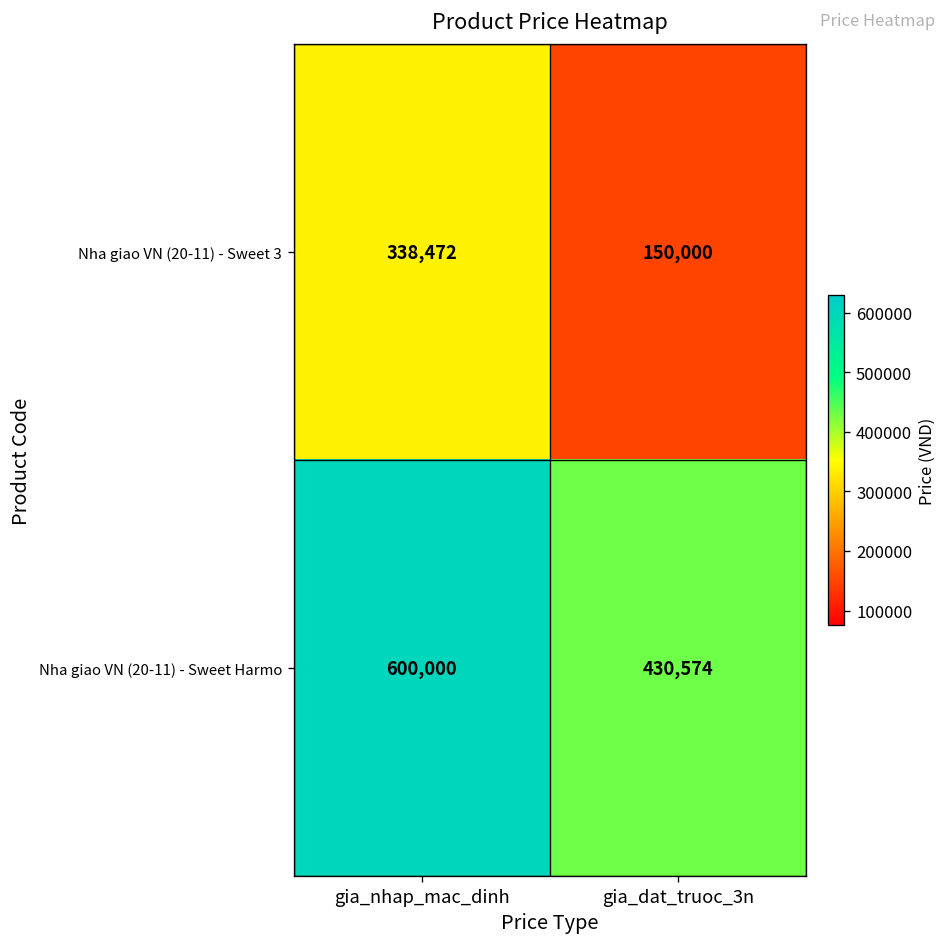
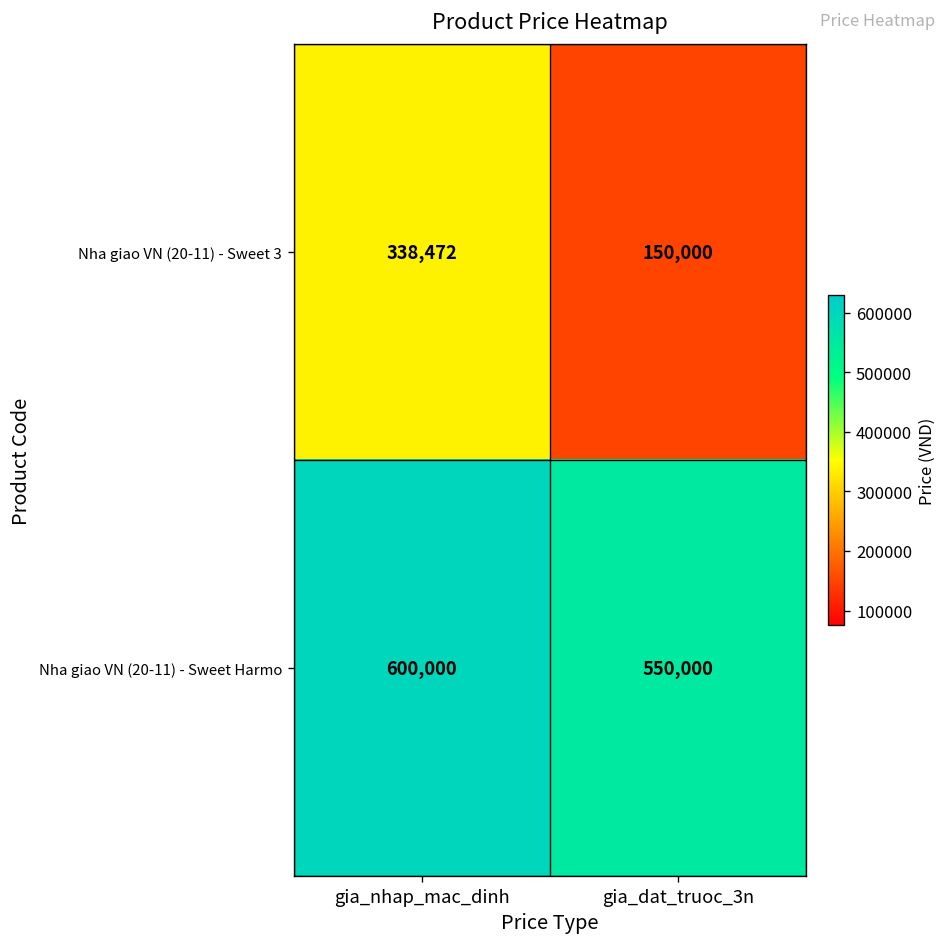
Nha giao VN (20-11) - Sweet Harmo, gia_dat_truoc_3n: 430,574 -> 550,000
